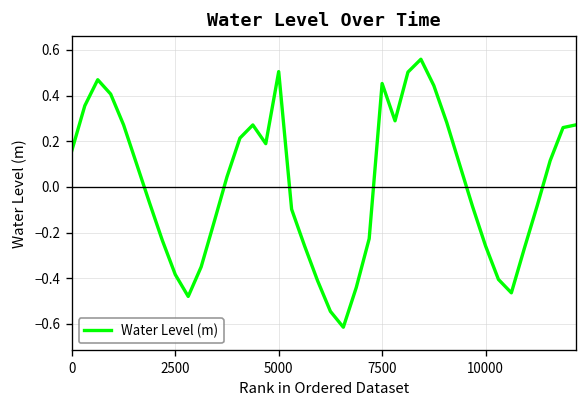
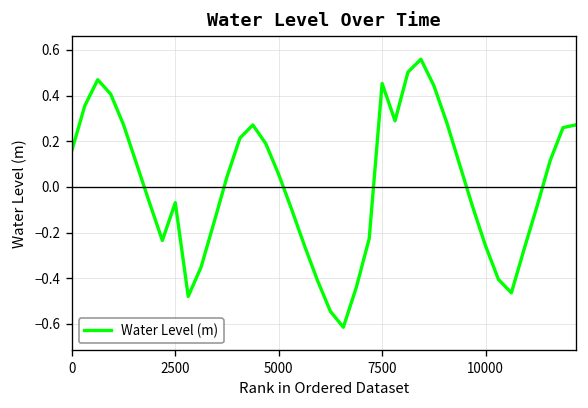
2500: -0.38 -> -0.07
5000: 0.51 -> 0.05
